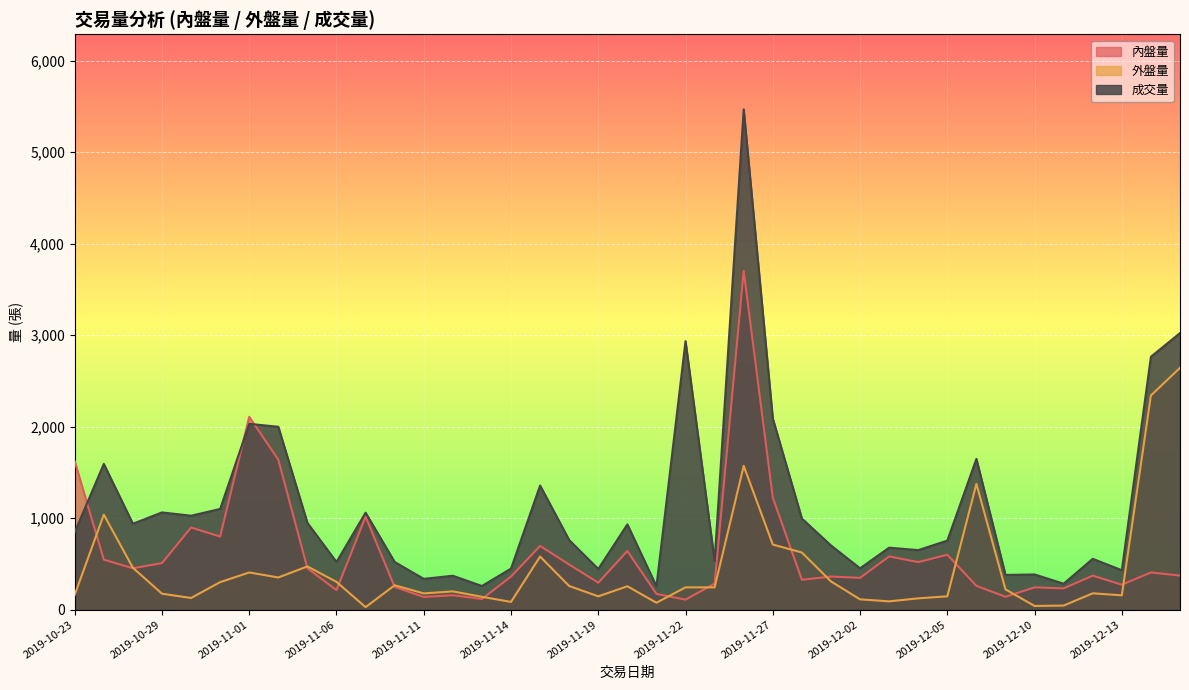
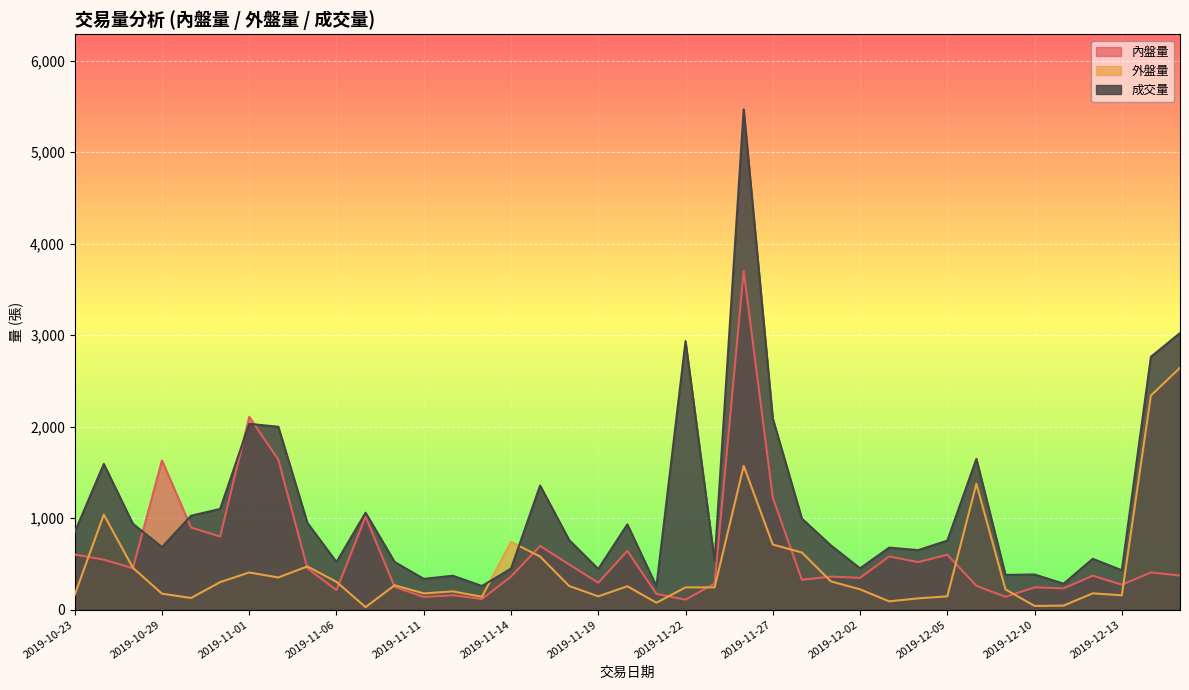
內盤量, 2019-10-23: 1,600 -> 600
內盤量, 2019-10-29: 500 -> 1,600
成交量, 2019-10-29: 1,100 -> 700
外盤量, 2019-11-14: 100 -> 700
外盤量, 2019-12-02: 100 -> 200
